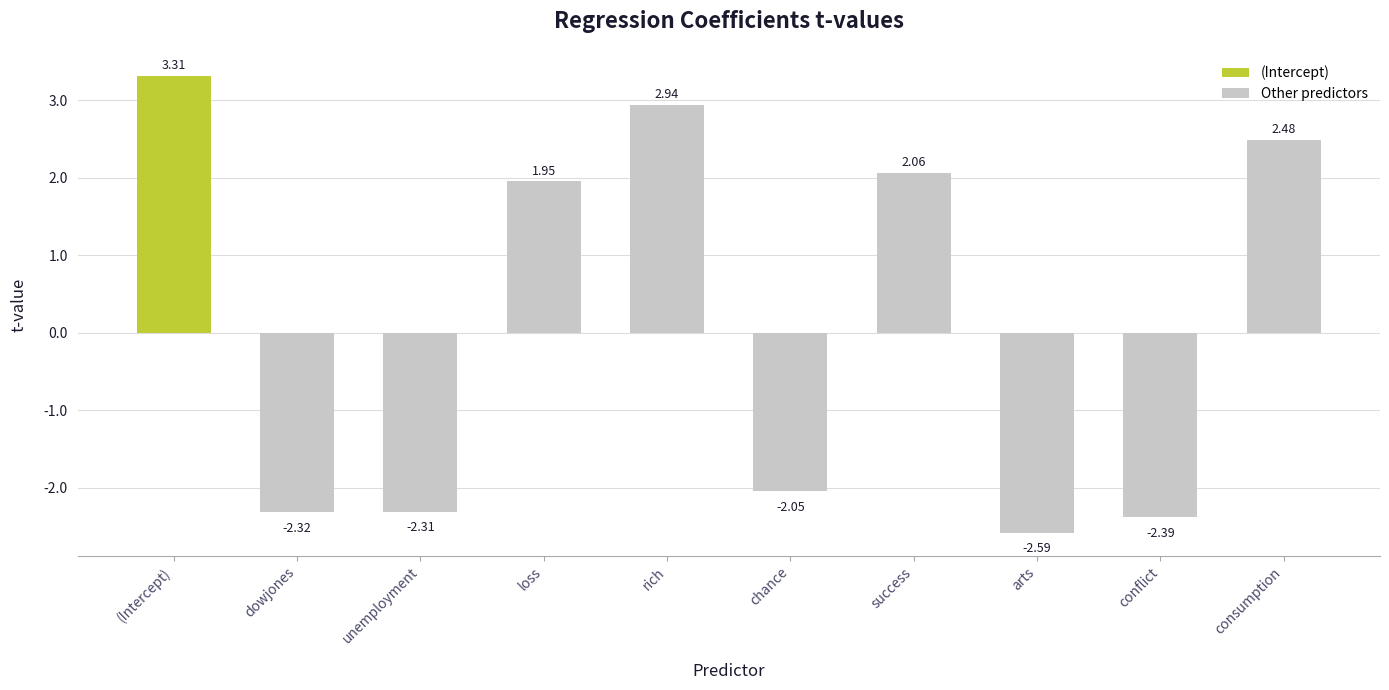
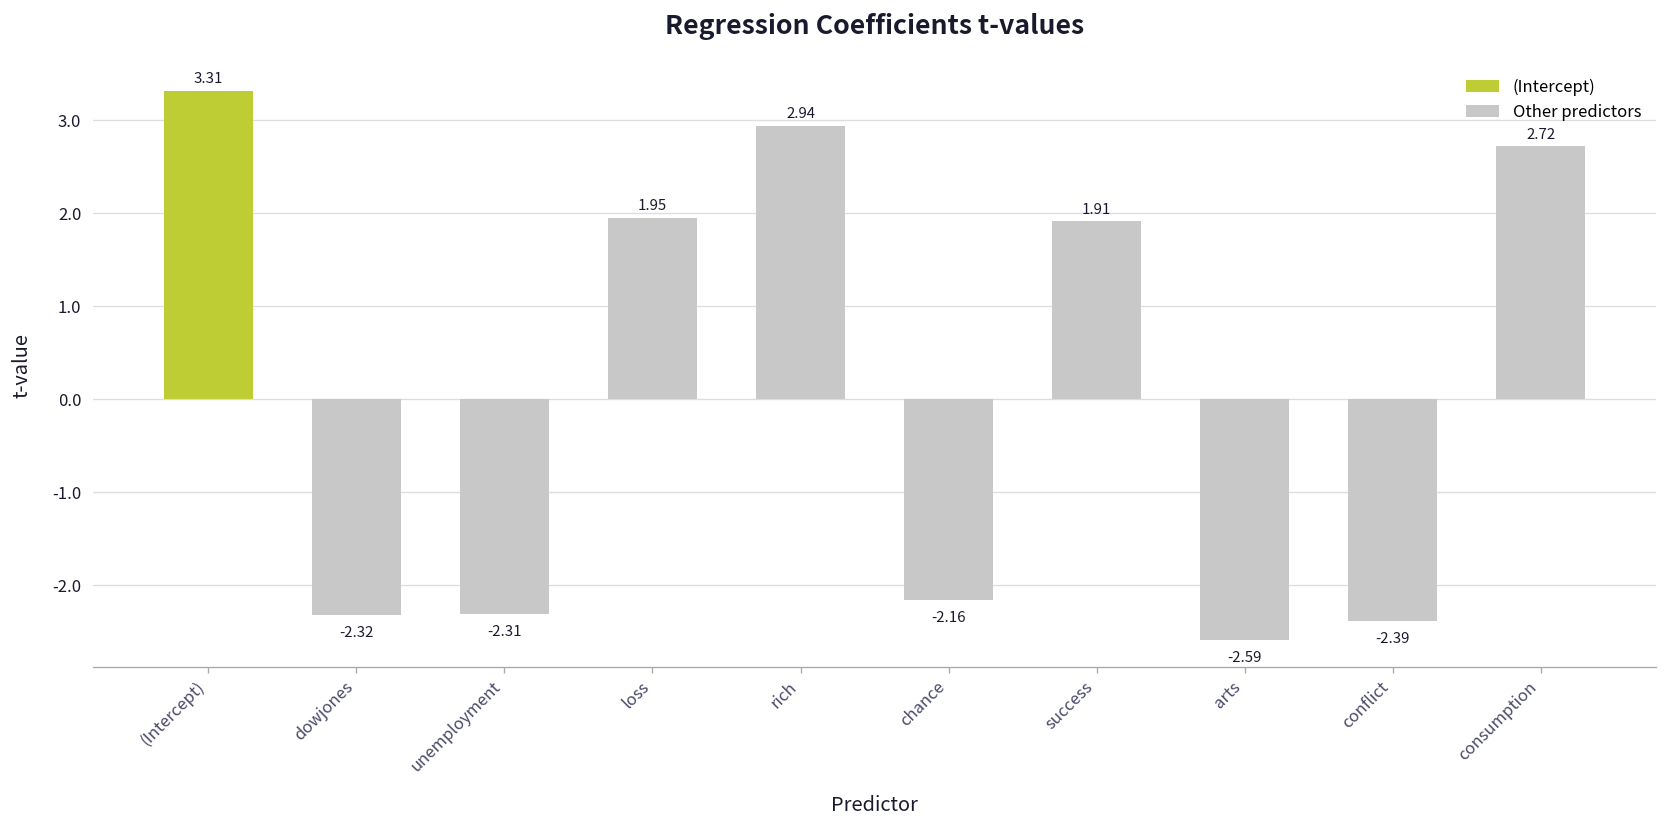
chance: -2.05 -> -2.16
success: 2.06 -> 1.91
consumption: 2.48 -> 2.72
